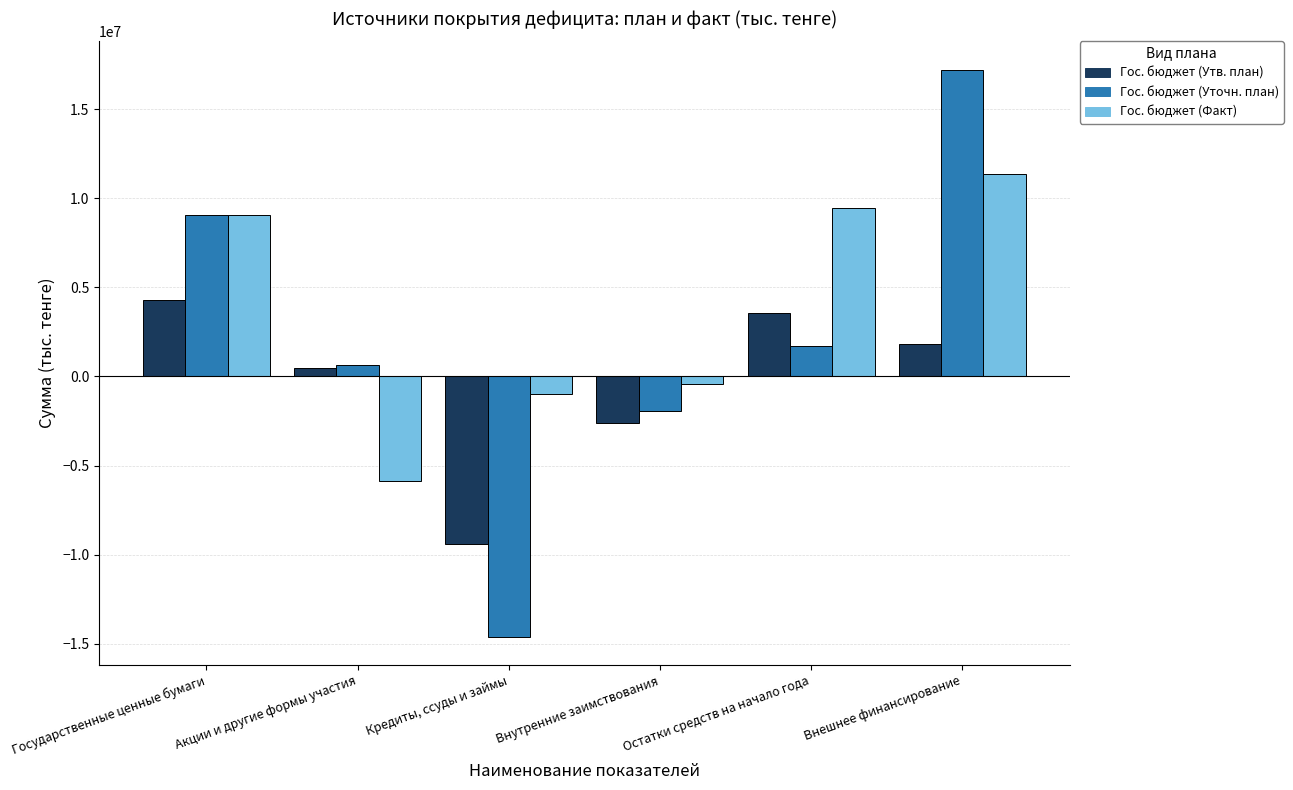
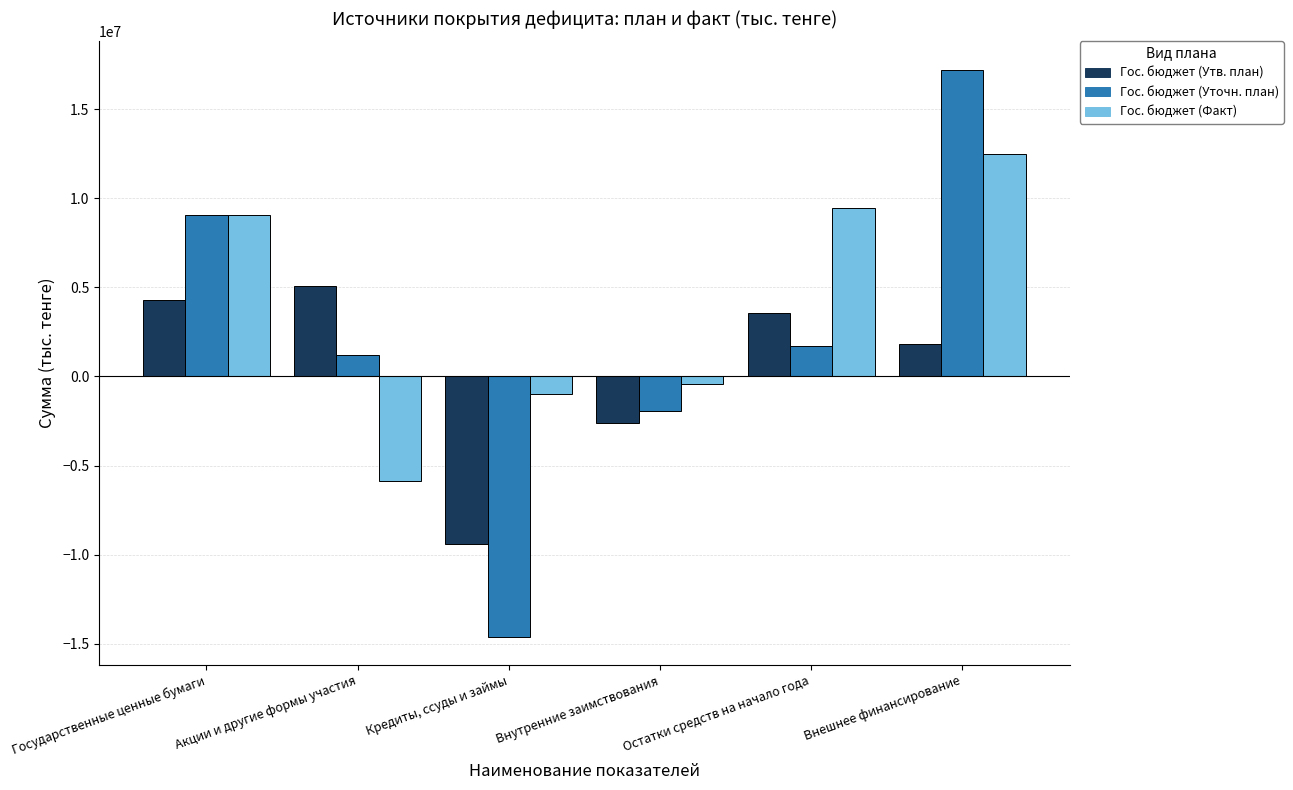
Гос. бюджет (Утв. план), Акции и другие формы участия: 500000 -> 5100000
Гос. бюджет (Уточн. план), Акции и другие формы участия: 600000 -> 1200000
Гос. бюджет (Факт), Внешнее финансирование: 11400000 -> 12500000
